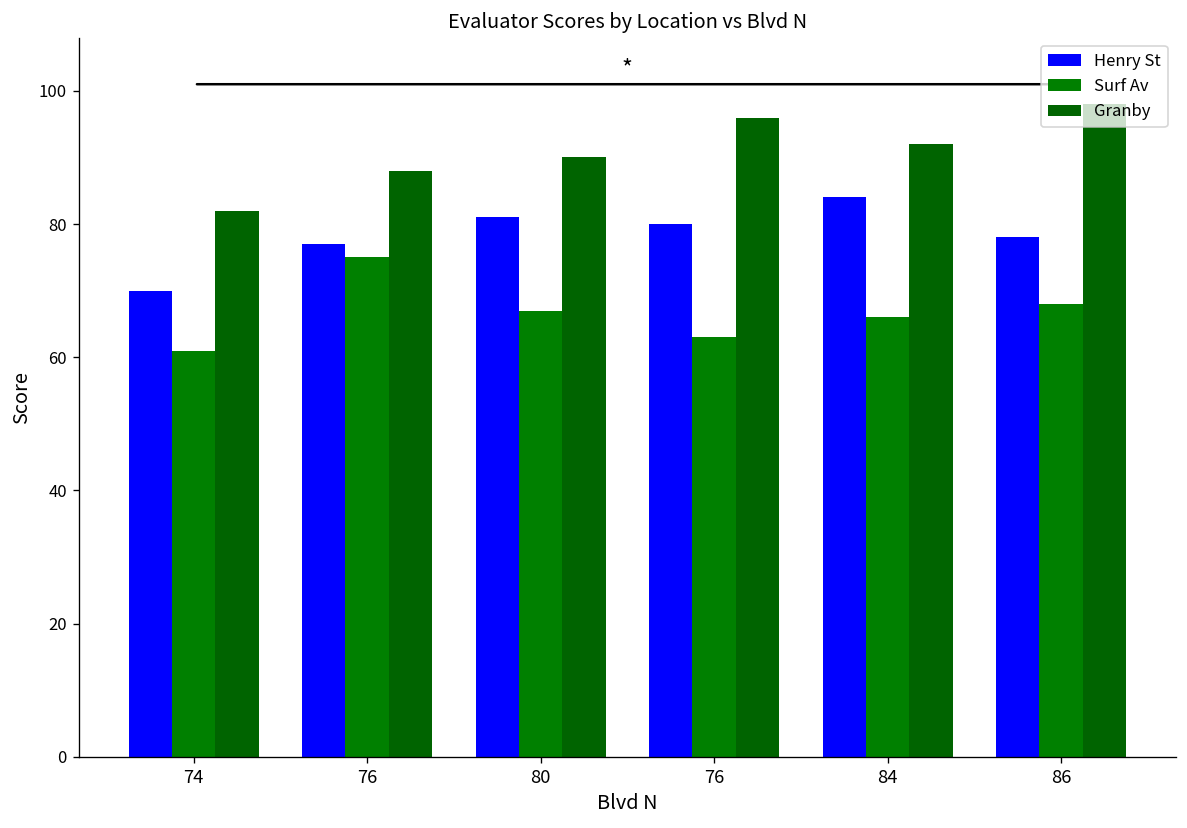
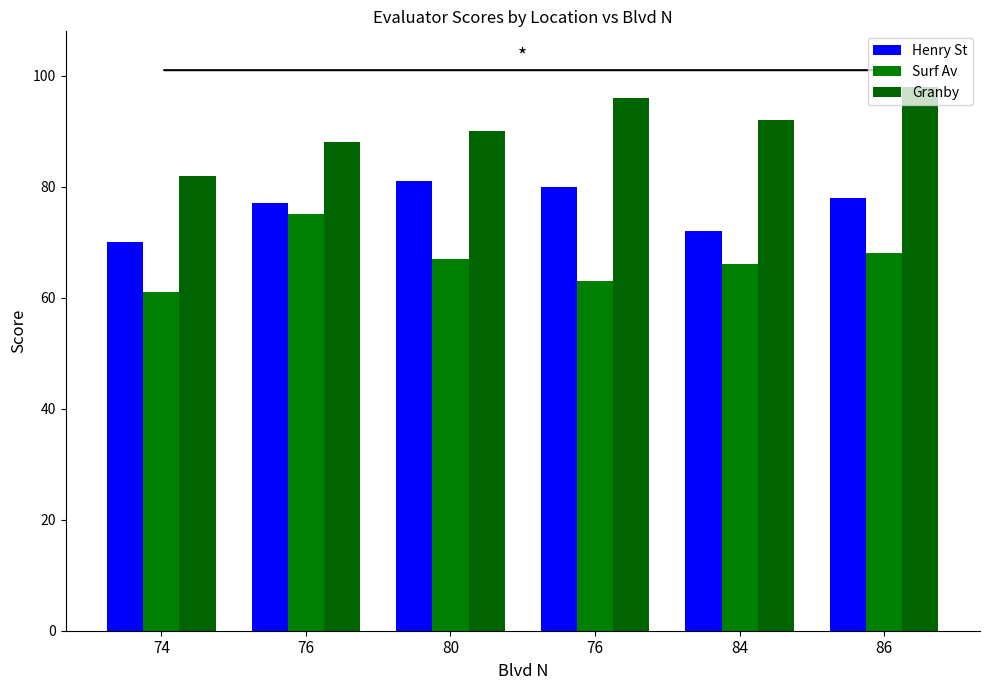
Henry St, 84: 84 -> 72
